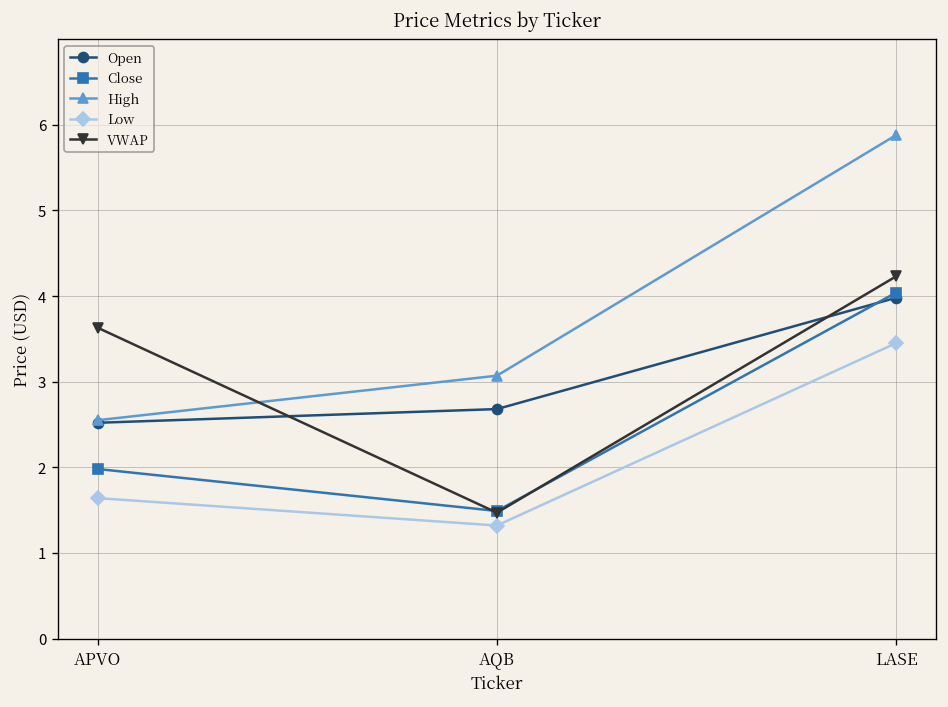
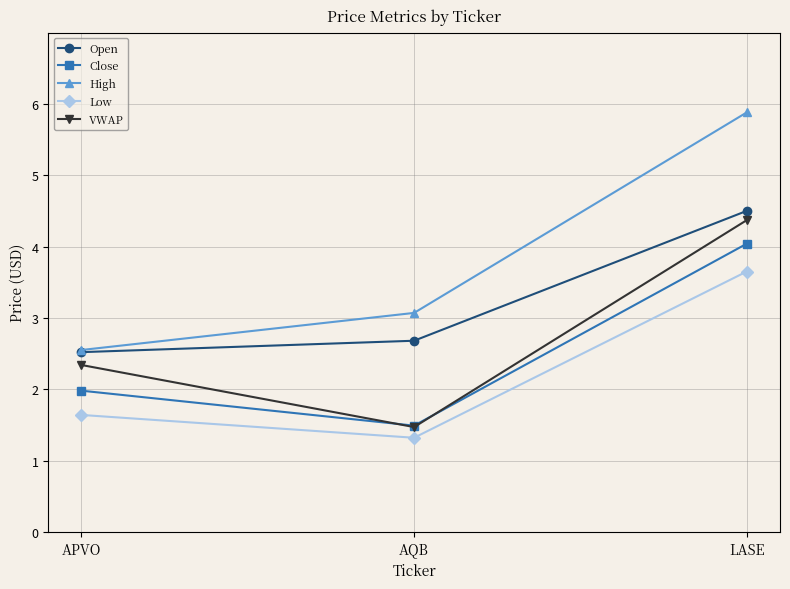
VWAP, APVO: 3.6 -> 2.3
Open, LASE: 4.0 -> 4.5
Low, LASE: 3.5 -> 3.7
VWAP, LASE: 4.2 -> 4.4
